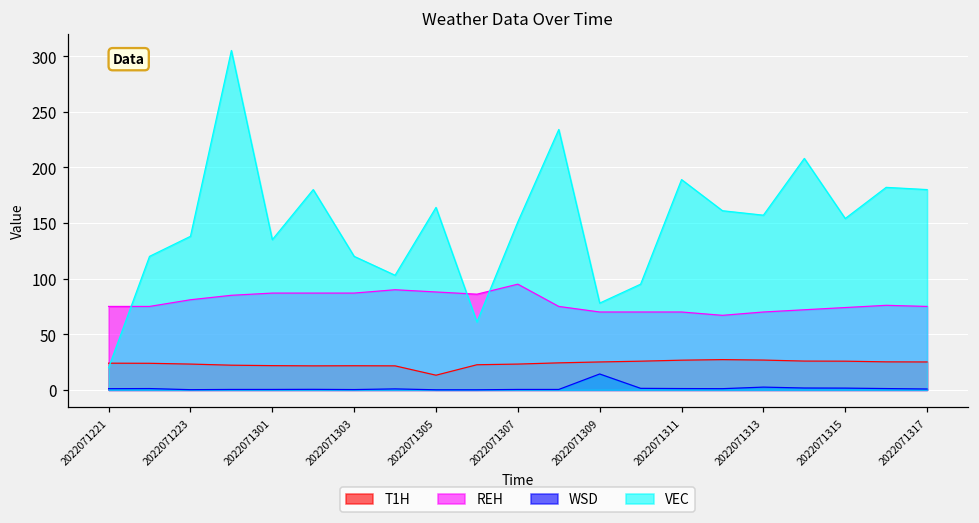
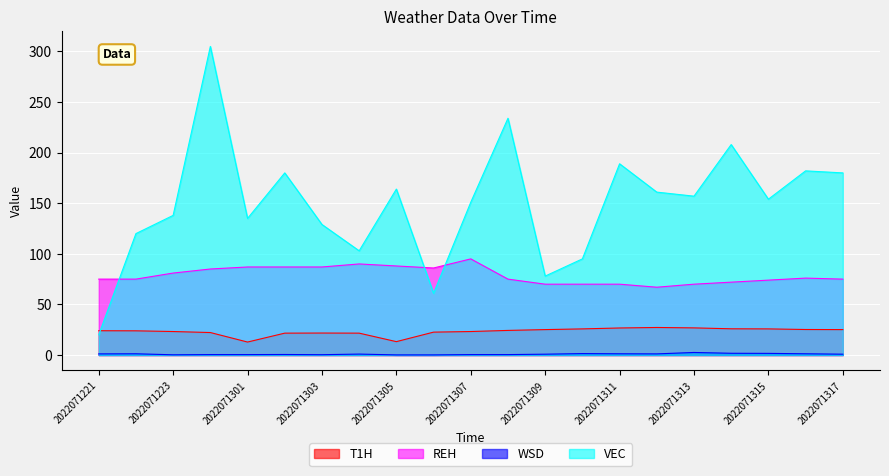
T1H, 2022071301: 22 -> 13
VEC, 2022071303: 120 -> 129
WSD, 2022071309: 14 -> 1
